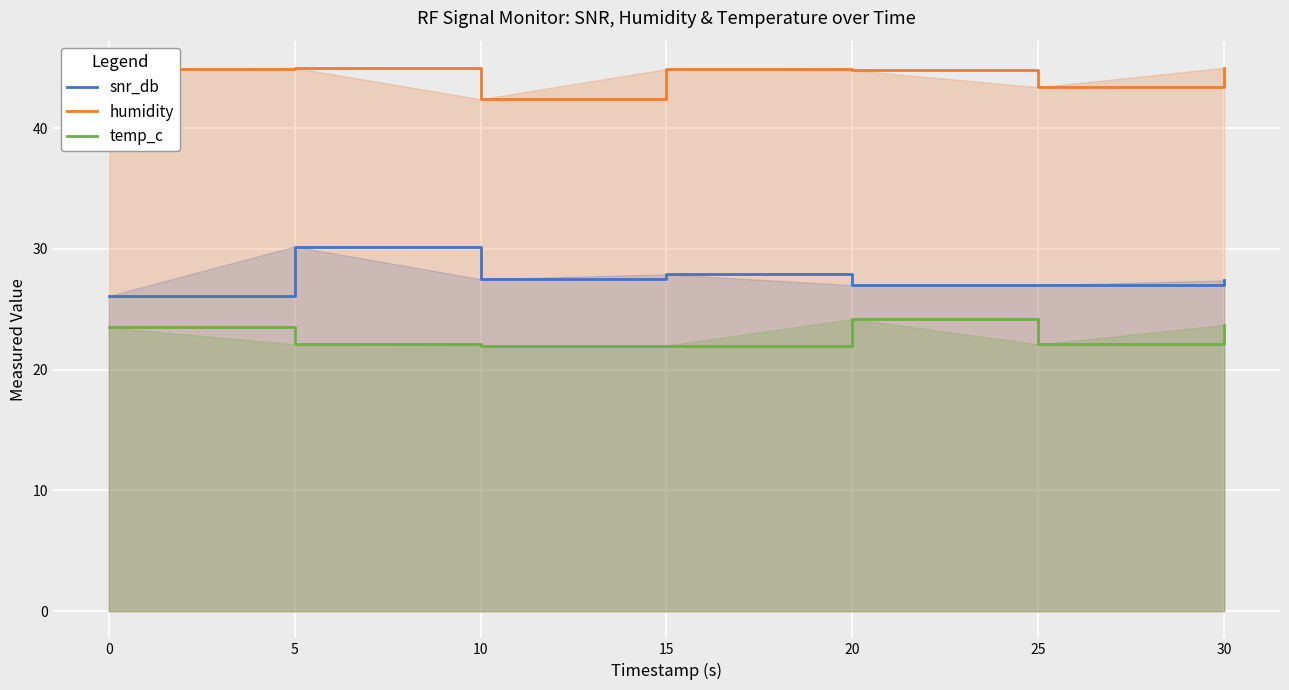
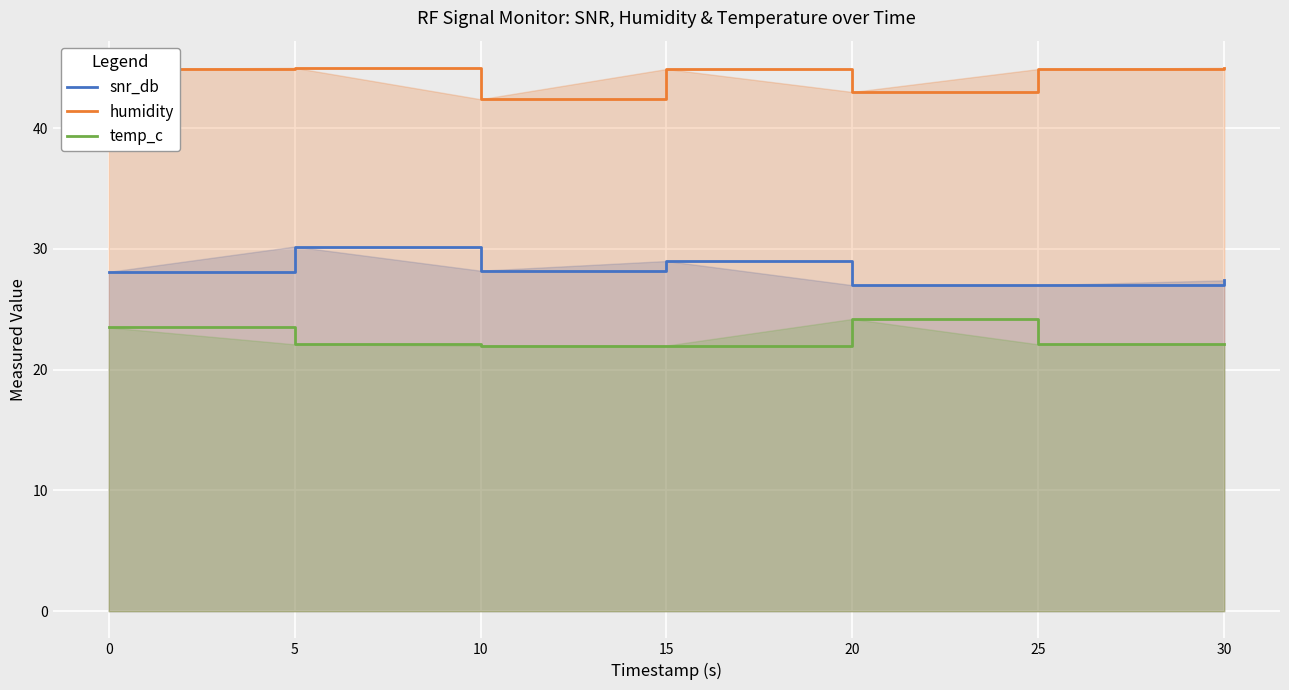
snr_db, 0: 26.1 -> 28.1
snr_db, 10: 27.5 -> 28.2
snr_db, 15: 27.9 -> 29.0
humidity, 20: 44.8 -> 43.0
humidity, 25: 43.4 -> 44.9
temp_c, 30: 23.7 -> 22.1
